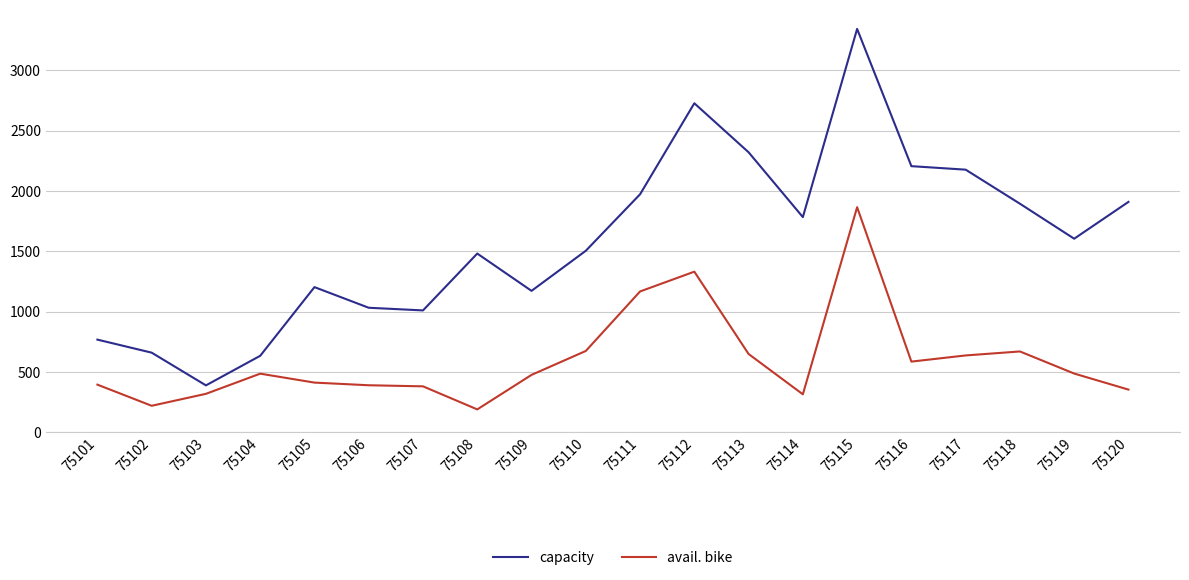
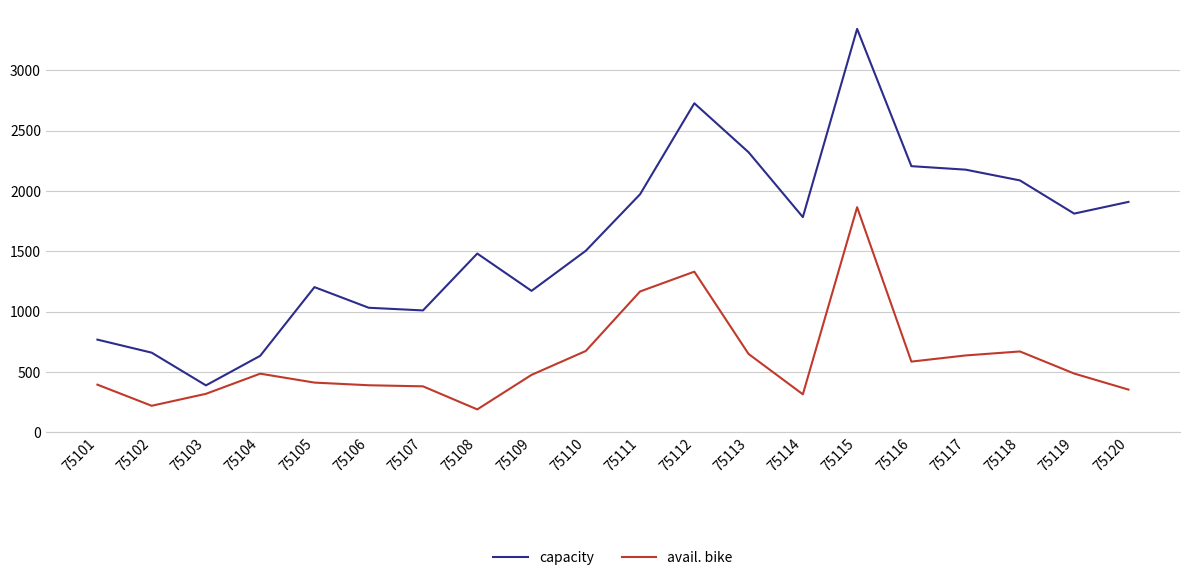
capacity, 75118: 1890 -> 2090
capacity, 75119: 1600 -> 1810
